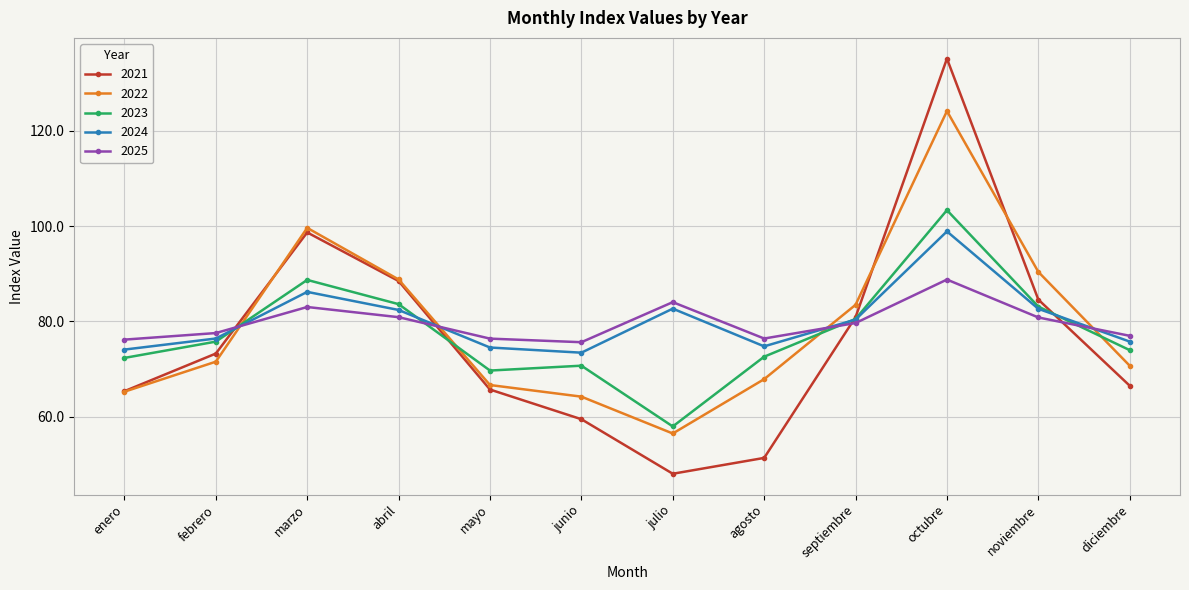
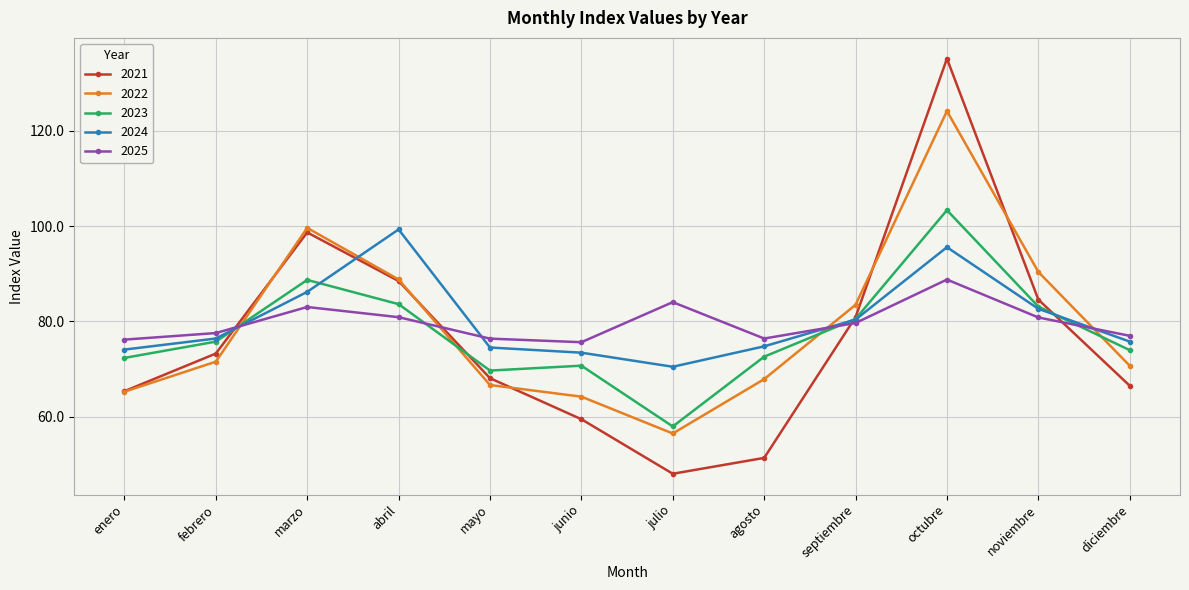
2024, abril: 82 -> 99
2021, mayo: 66 -> 68
2024, julio: 83 -> 70
2024, octubre: 99 -> 96
